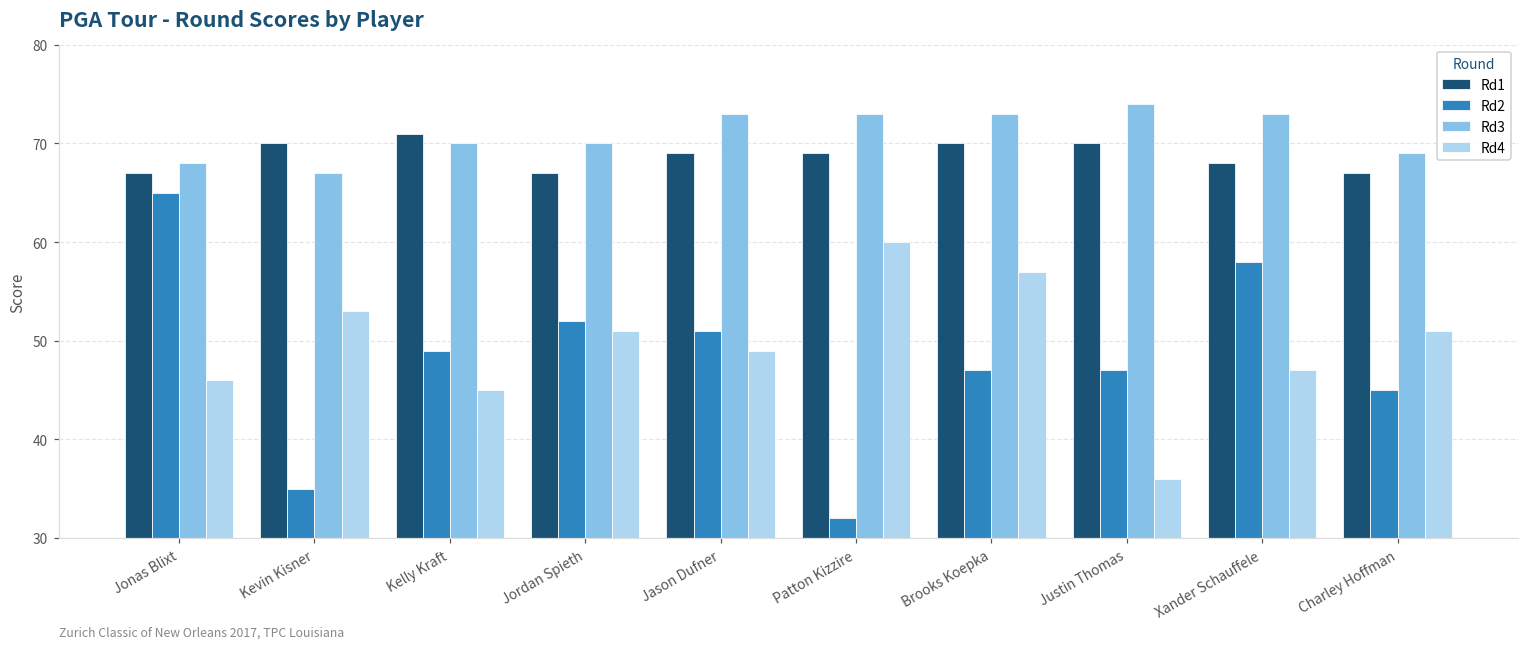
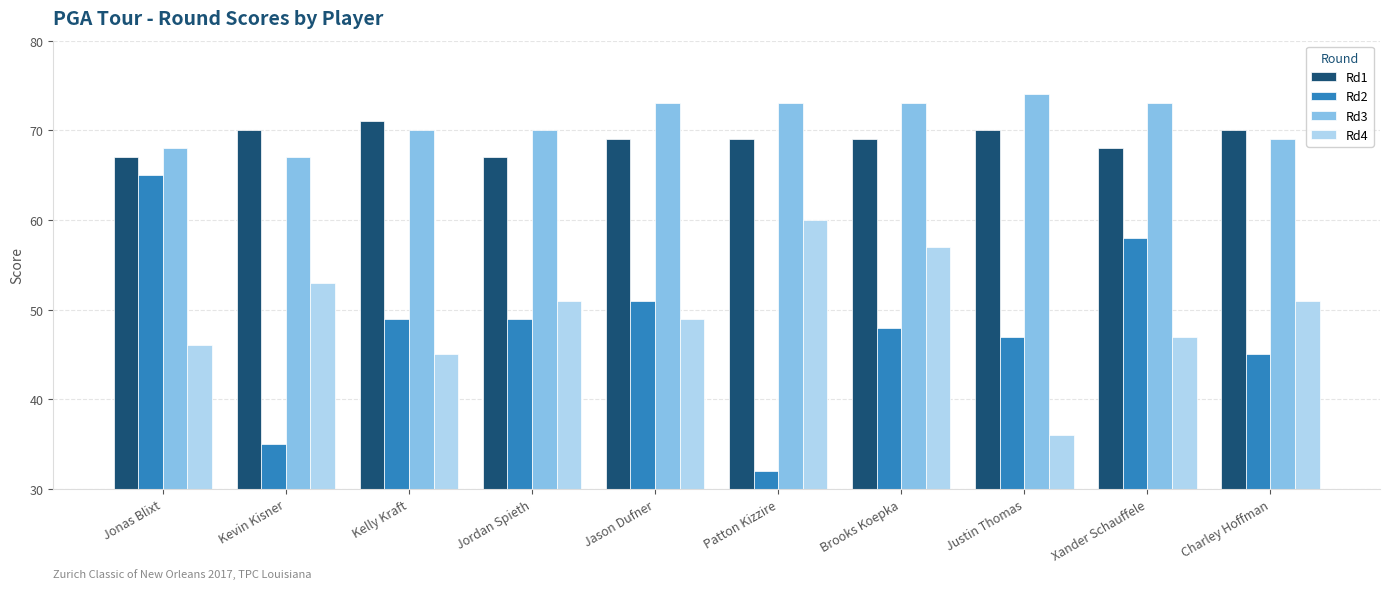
Rd2, Jordan Spieth: 52 -> 49
Rd1, Brooks Koepka: 70 -> 69
Rd2, Brooks Koepka: 47 -> 48
Rd1, Charley Hoffman: 67 -> 70
